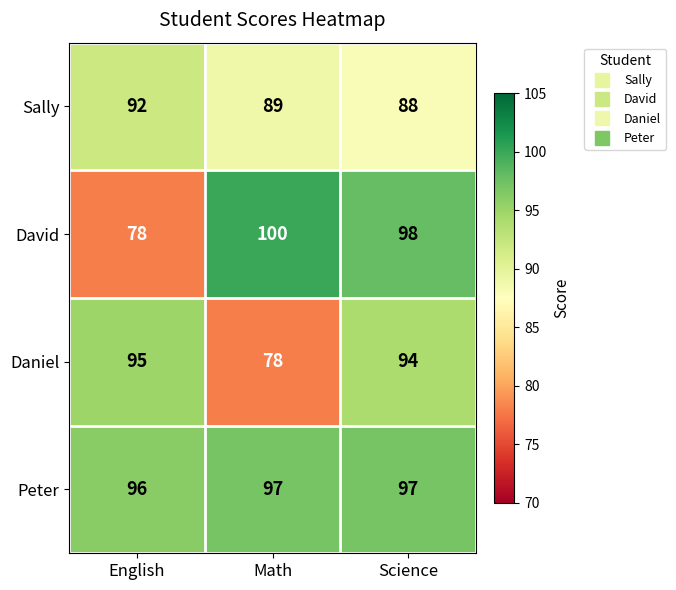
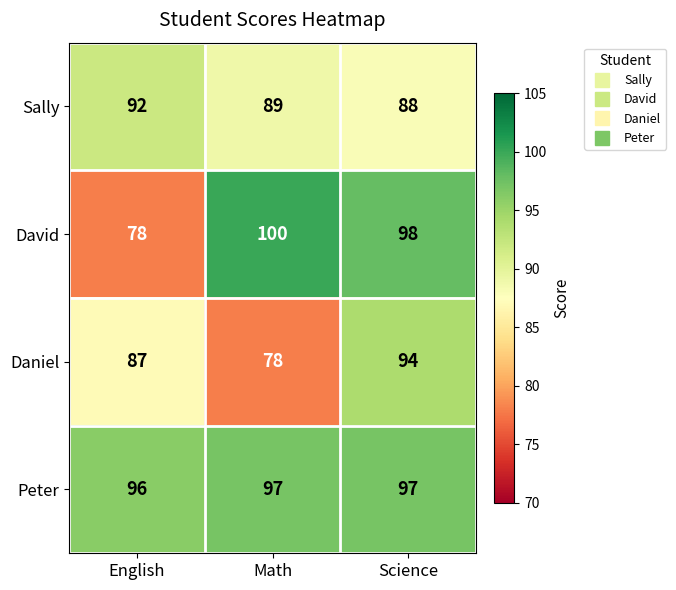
Daniel, English: 95 -> 87
